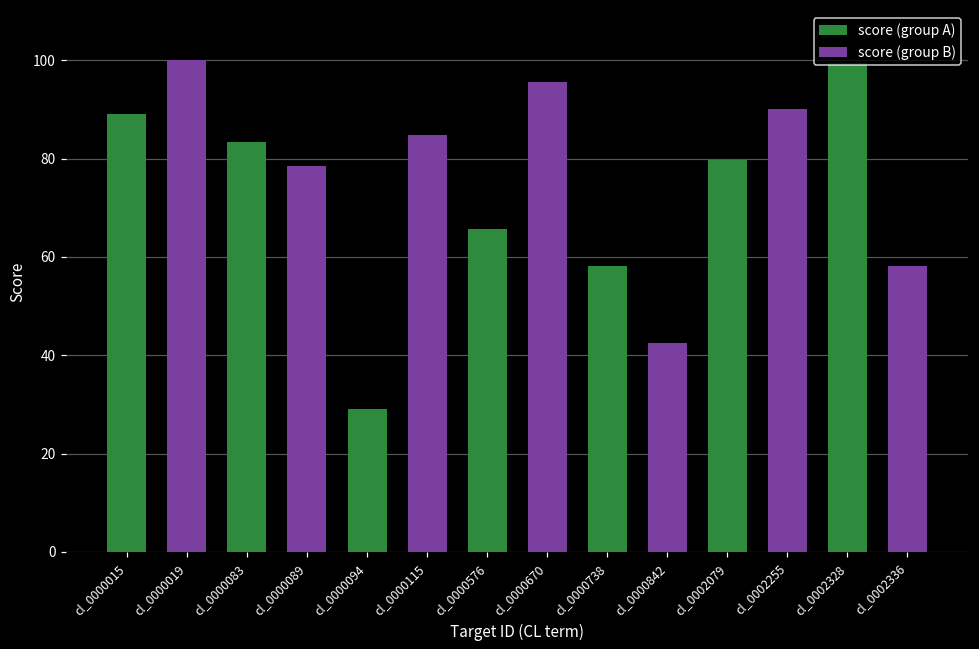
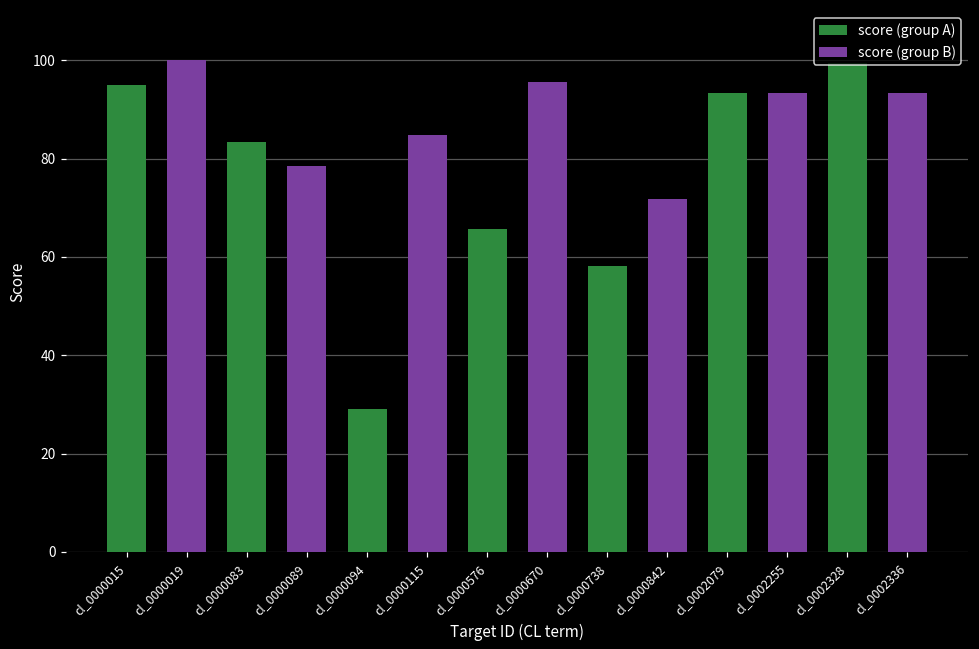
cl_0000015: 89 -> 95
cl_0000842: 43 -> 72
cl_0002079: 80 -> 93
cl_0002255: 90 -> 93
cl_0002336: 58 -> 93
